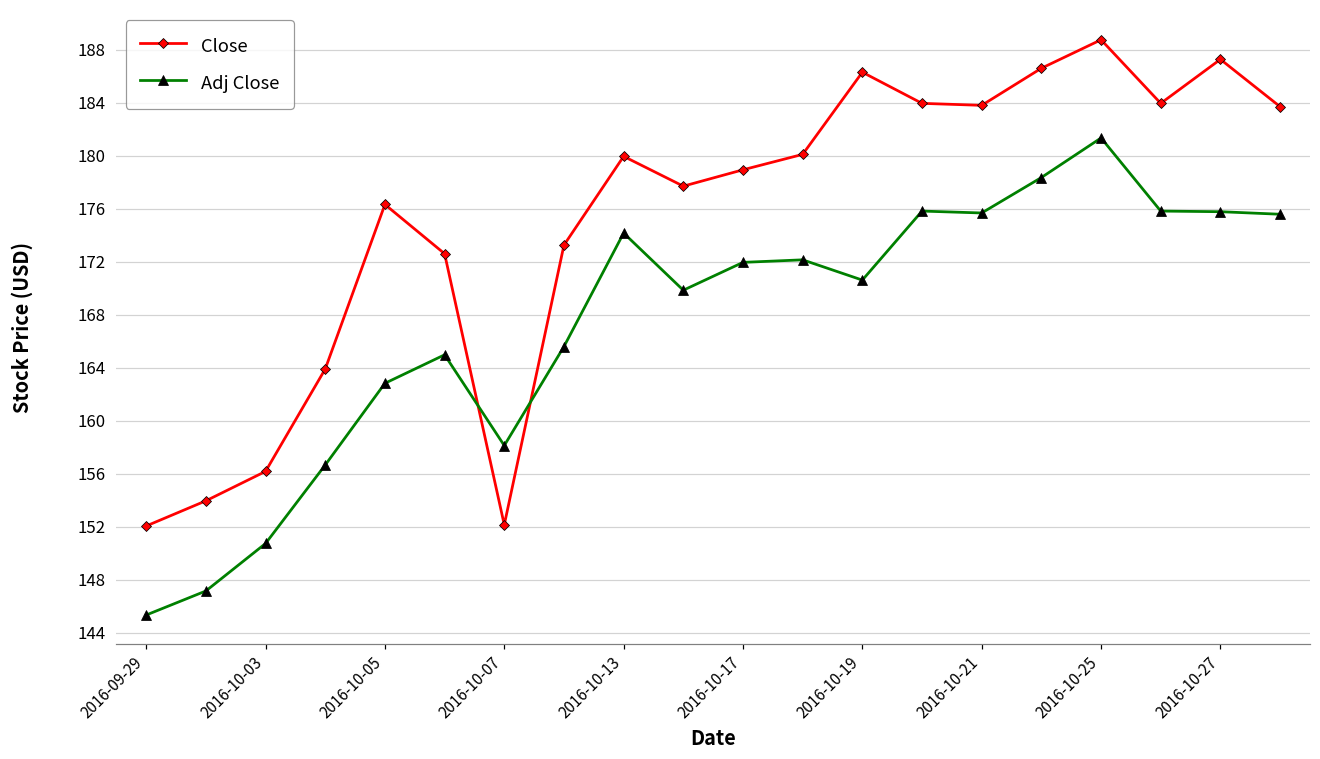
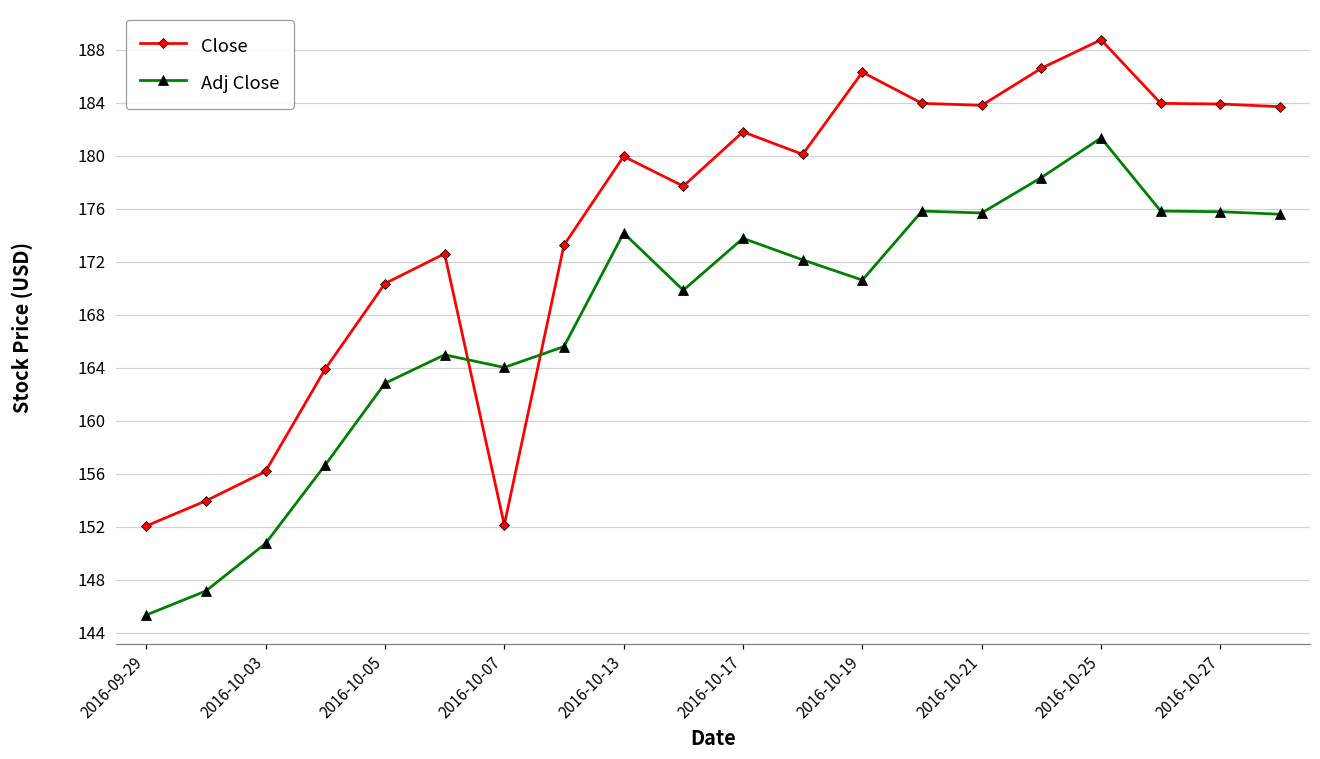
Close, 2016-10-05: 176.3 -> 170.4
Adj Close, 2016-10-07: 158.1 -> 164.0
Close, 2016-10-17: 178.9 -> 181.8
Adj Close, 2016-10-17: 171.9 -> 173.8
Close, 2016-10-27: 187.3 -> 183.9
